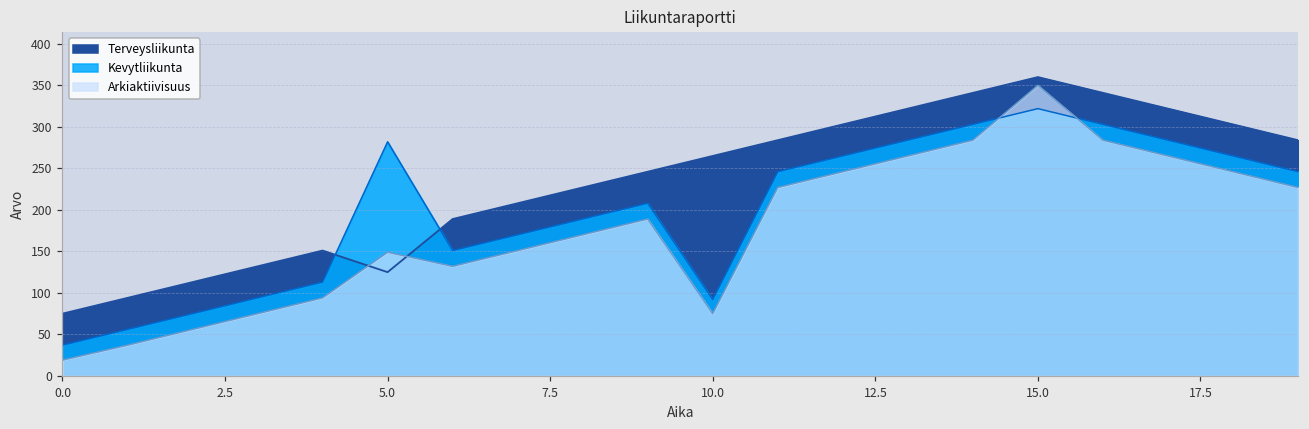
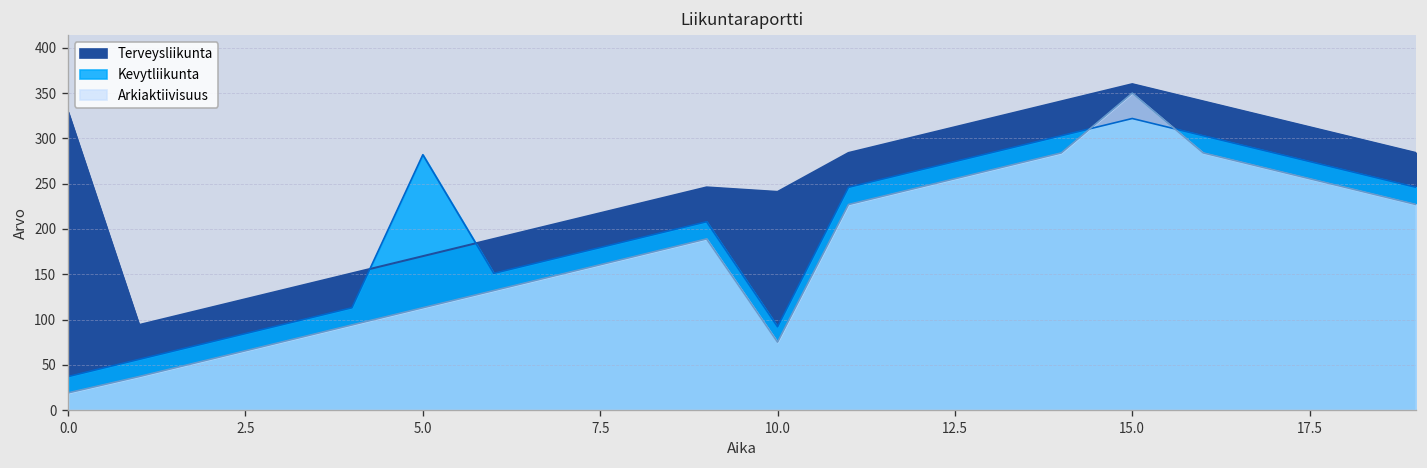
Terveysliikunta, 0.0: 80 -> 330
Terveysliikunta, 5.0: 130 -> 170
Arkiaktiivisuus, 5.0: 150 -> 110
Terveysliikunta, 10.0: 270 -> 240
